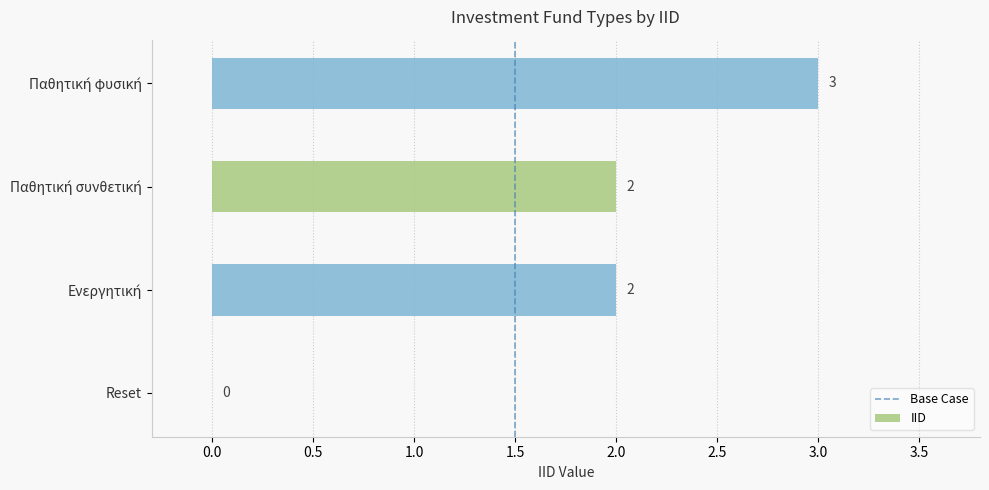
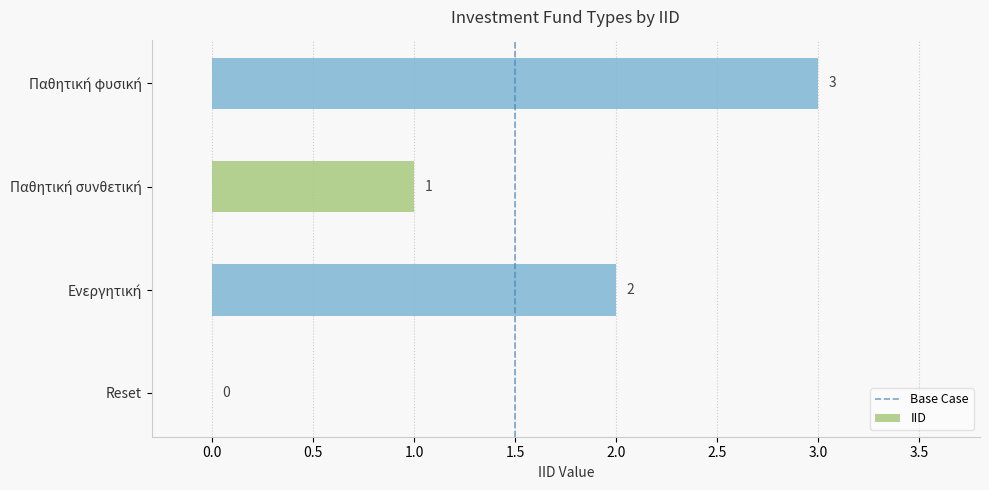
Παθητική συνθετική: 2 -> 1
